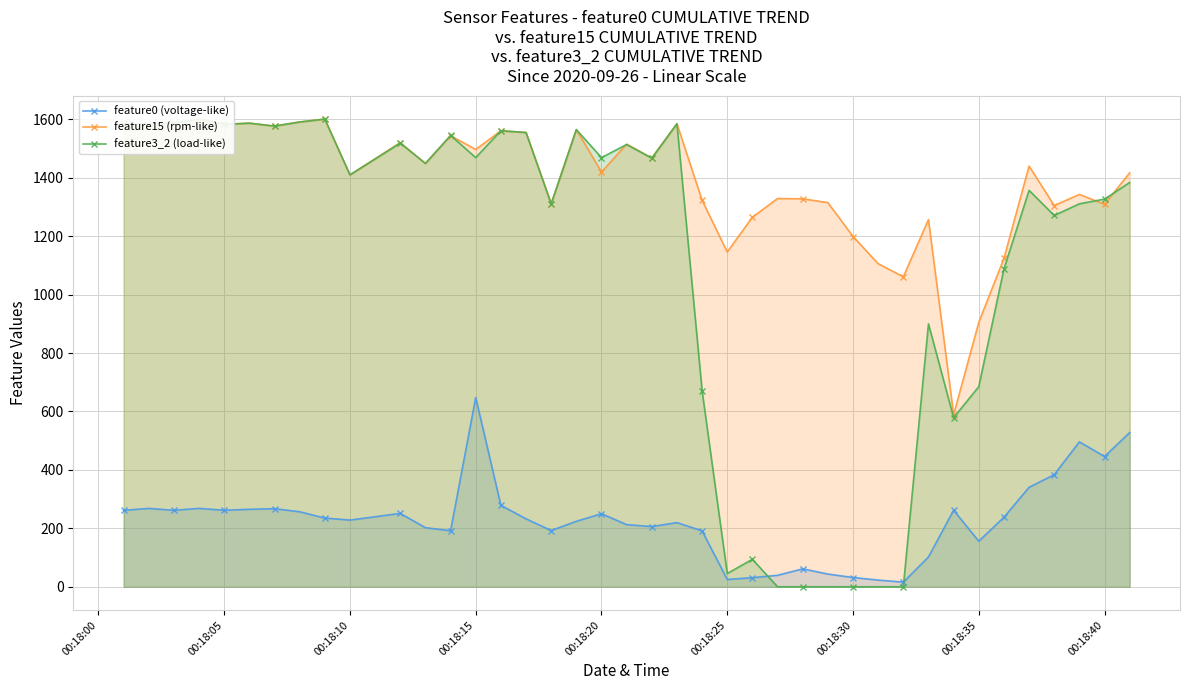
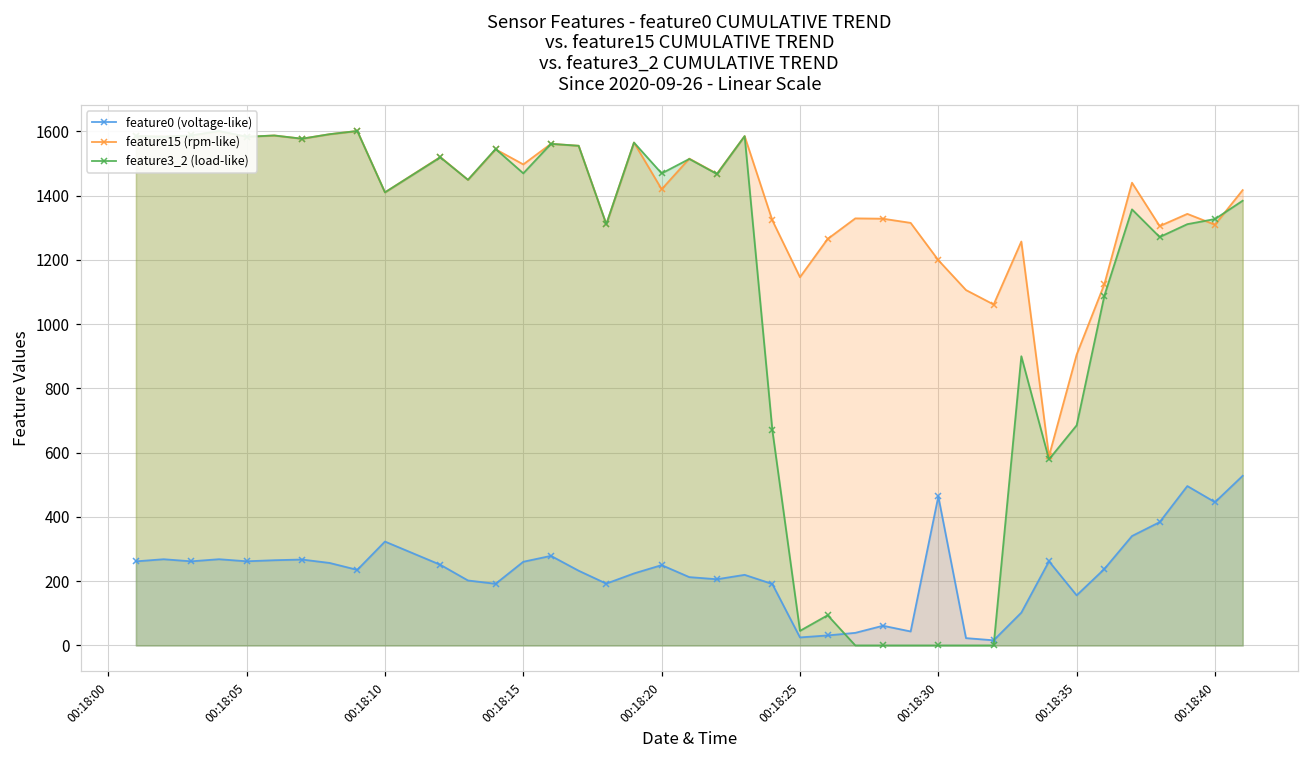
feature0 (voltage-like), 00:18:10: 230 -> 320
feature0 (voltage-like), 00:18:15: 650 -> 260
feature0 (voltage-like), 00:18:30: 30 -> 460
